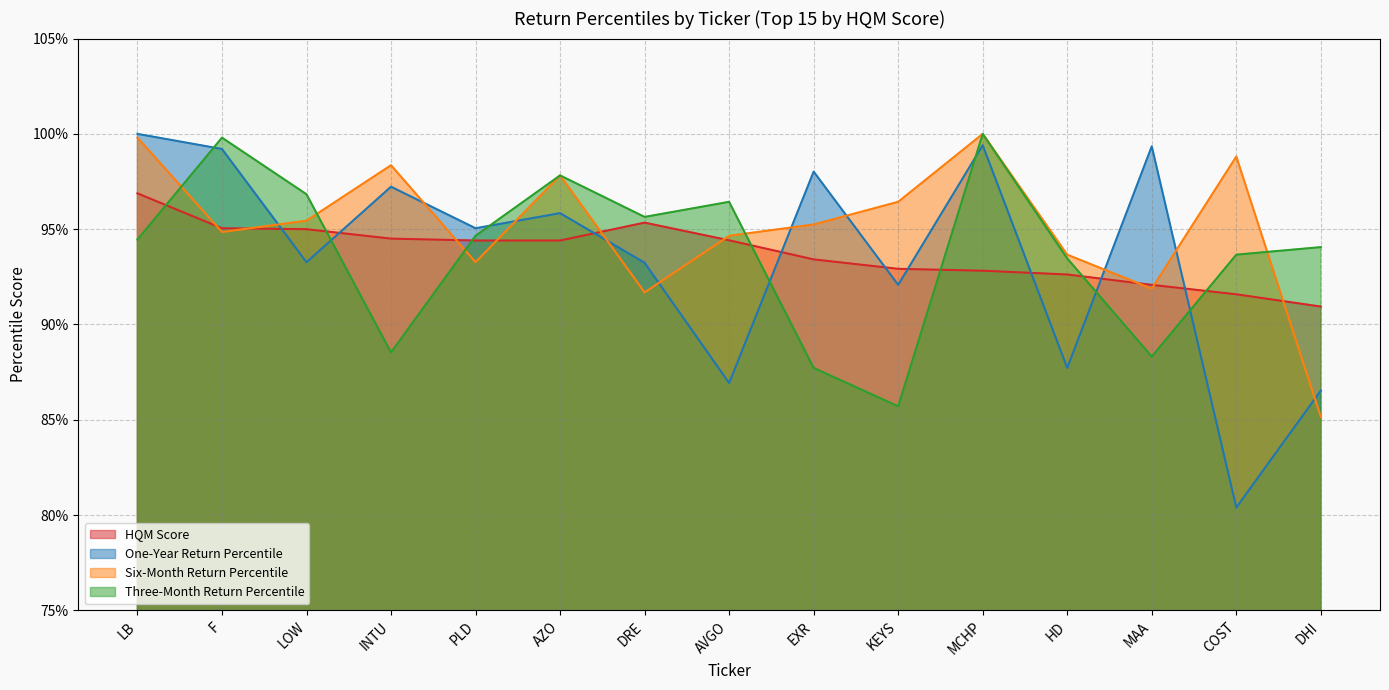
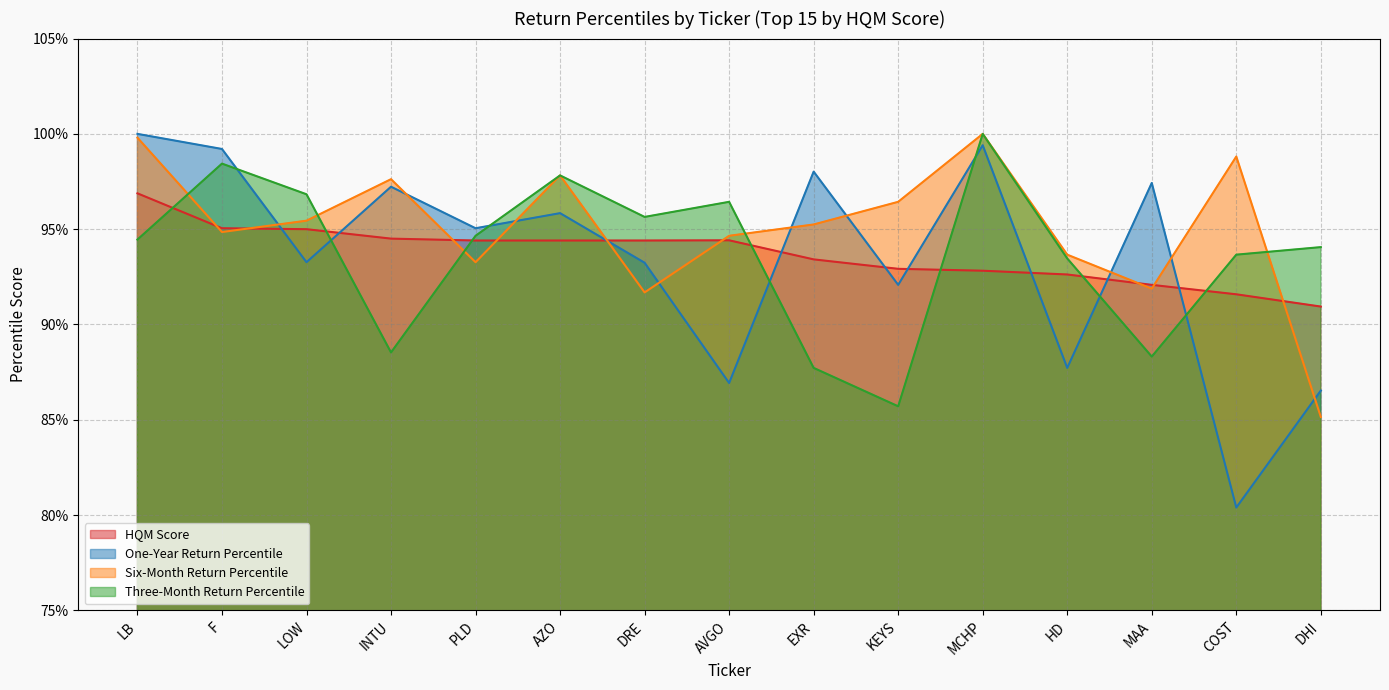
Three-Month Return Percentile, F: 99.8% -> 98.4%
Six-Month Return Percentile, INTU: 98.4% -> 97.6%
HQM Score, DRE: 95.3% -> 94.4%
One-Year Return Percentile, MAA: 99.3% -> 97.4%
